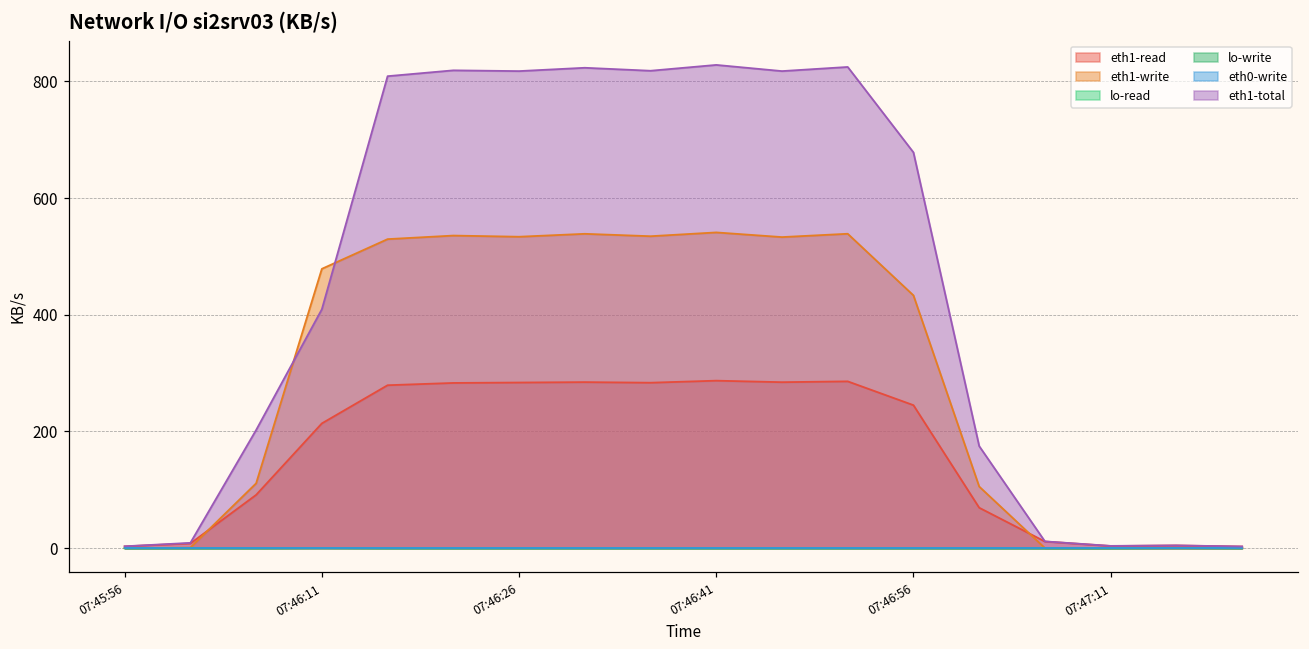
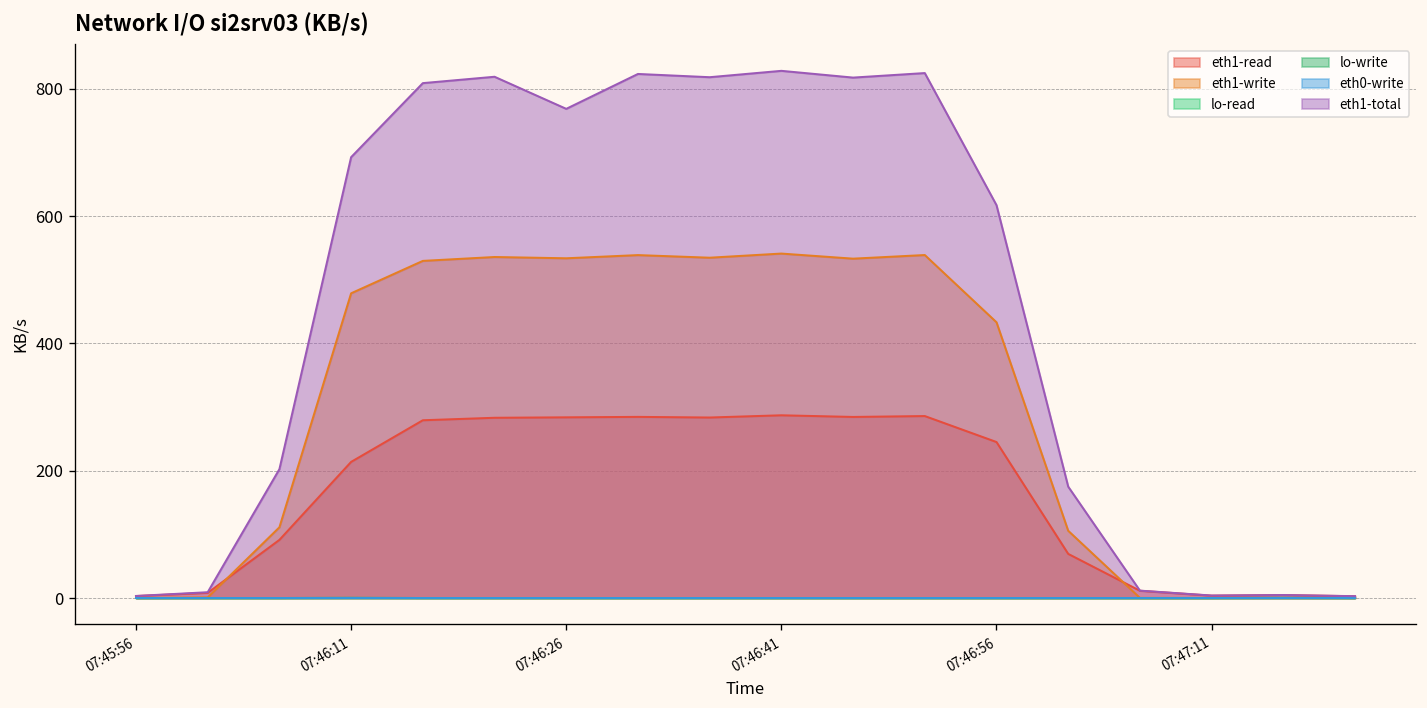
eth1-total, 07:46:11: 410 -> 690
eth1-total, 07:46:26: 820 -> 770
eth1-total, 07:46:56: 680 -> 620
